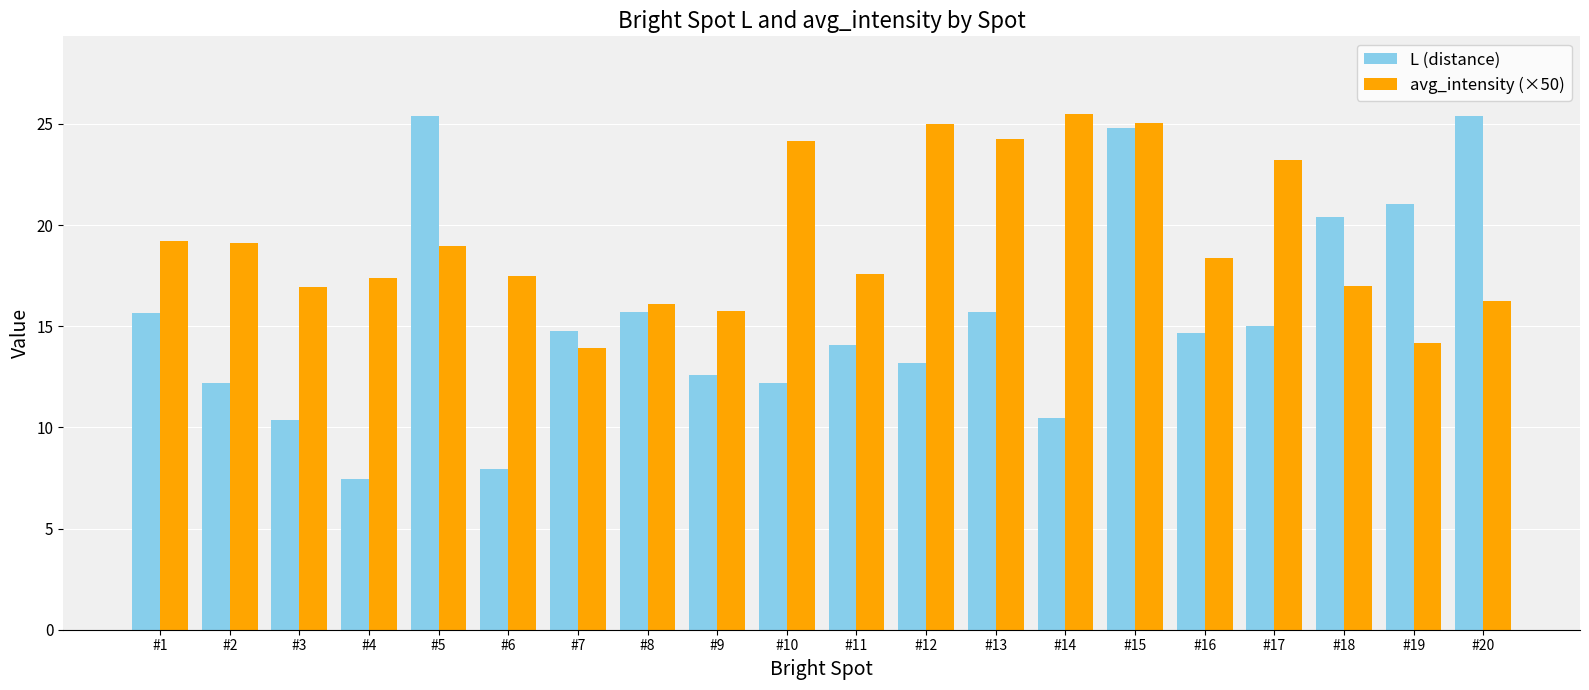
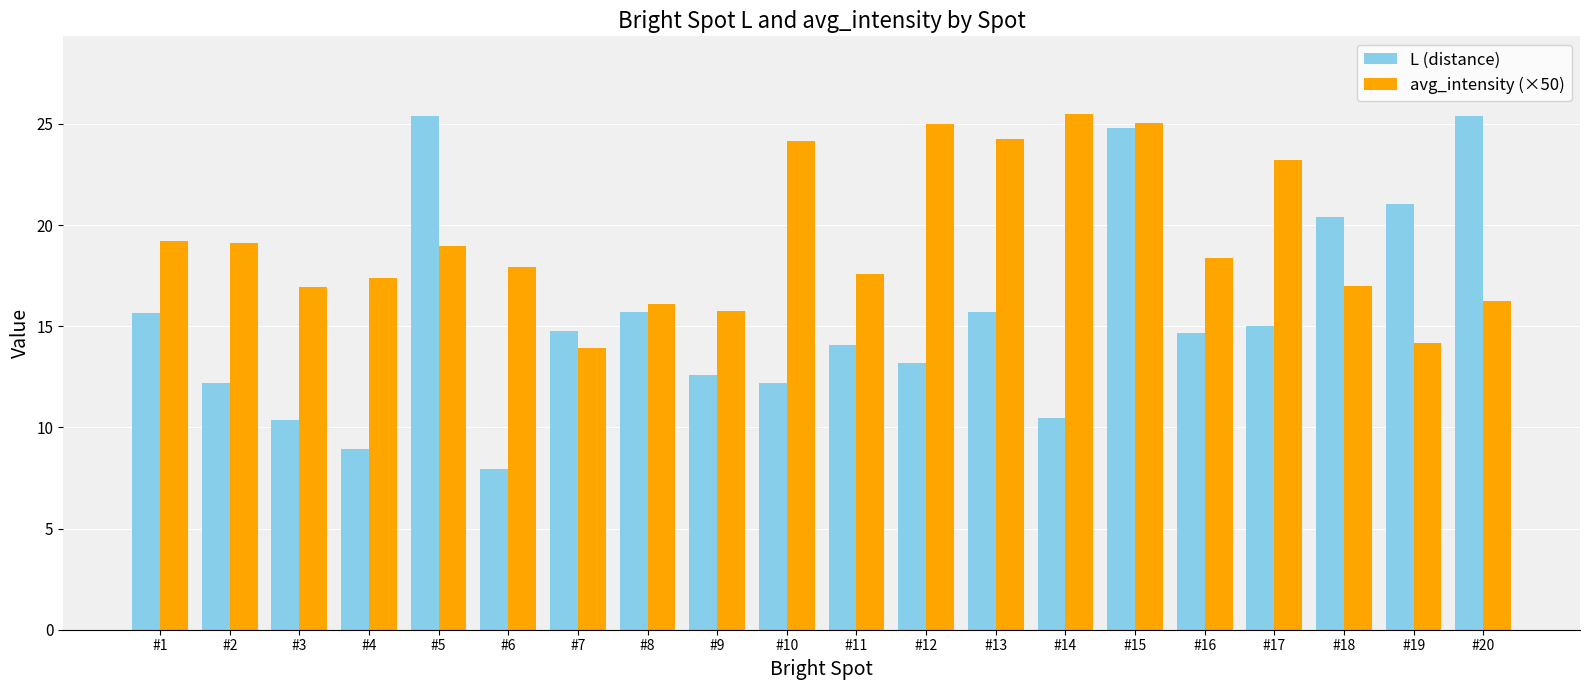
L (distance), #4: 7.5 -> 8.9
avg_intensity (×50), #6: 17.5 -> 17.9
